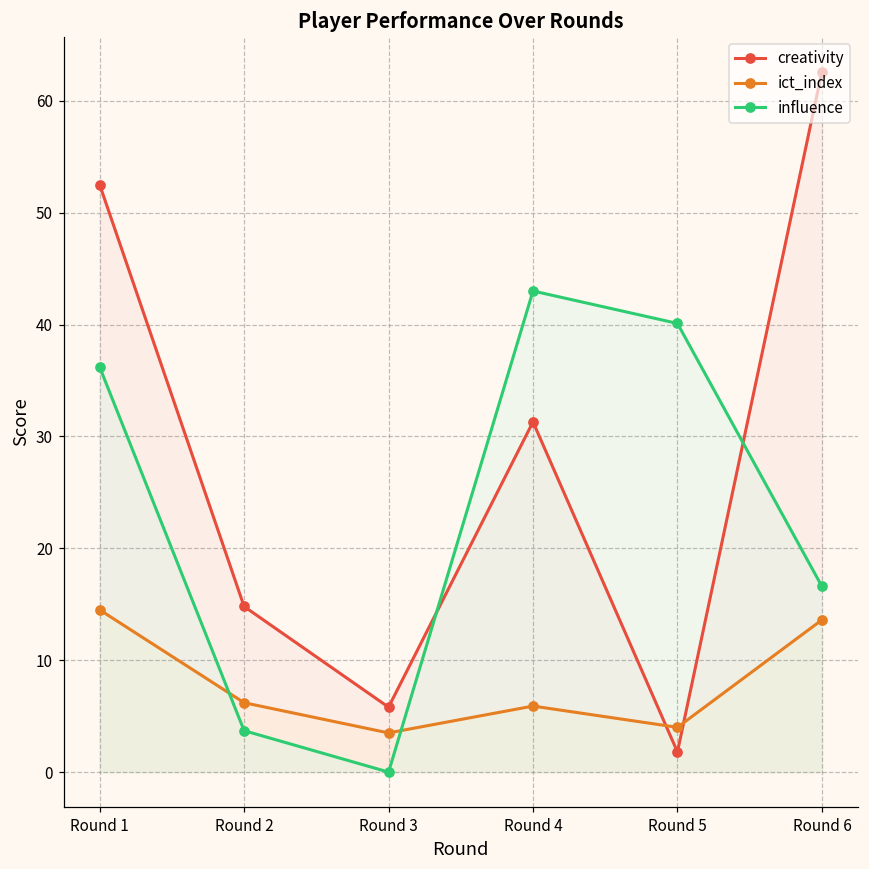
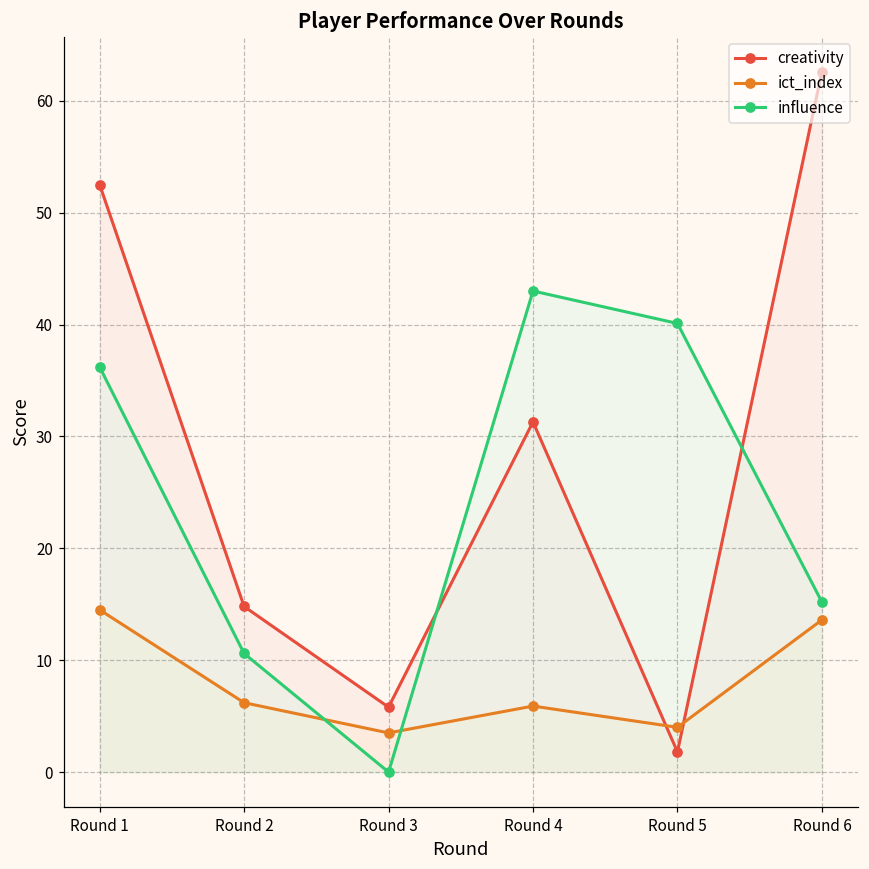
influence, Round 2: 3.7 -> 10.6
influence, Round 6: 16.6 -> 15.2
